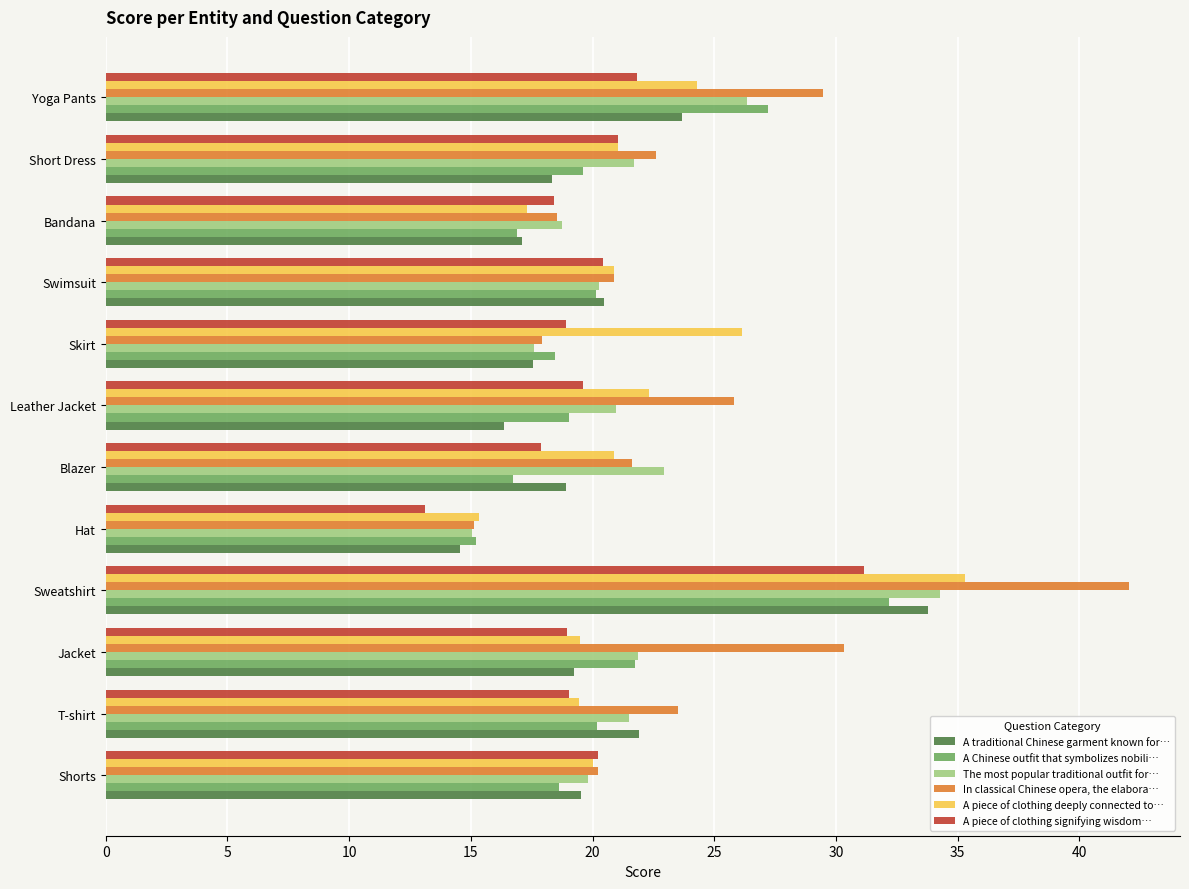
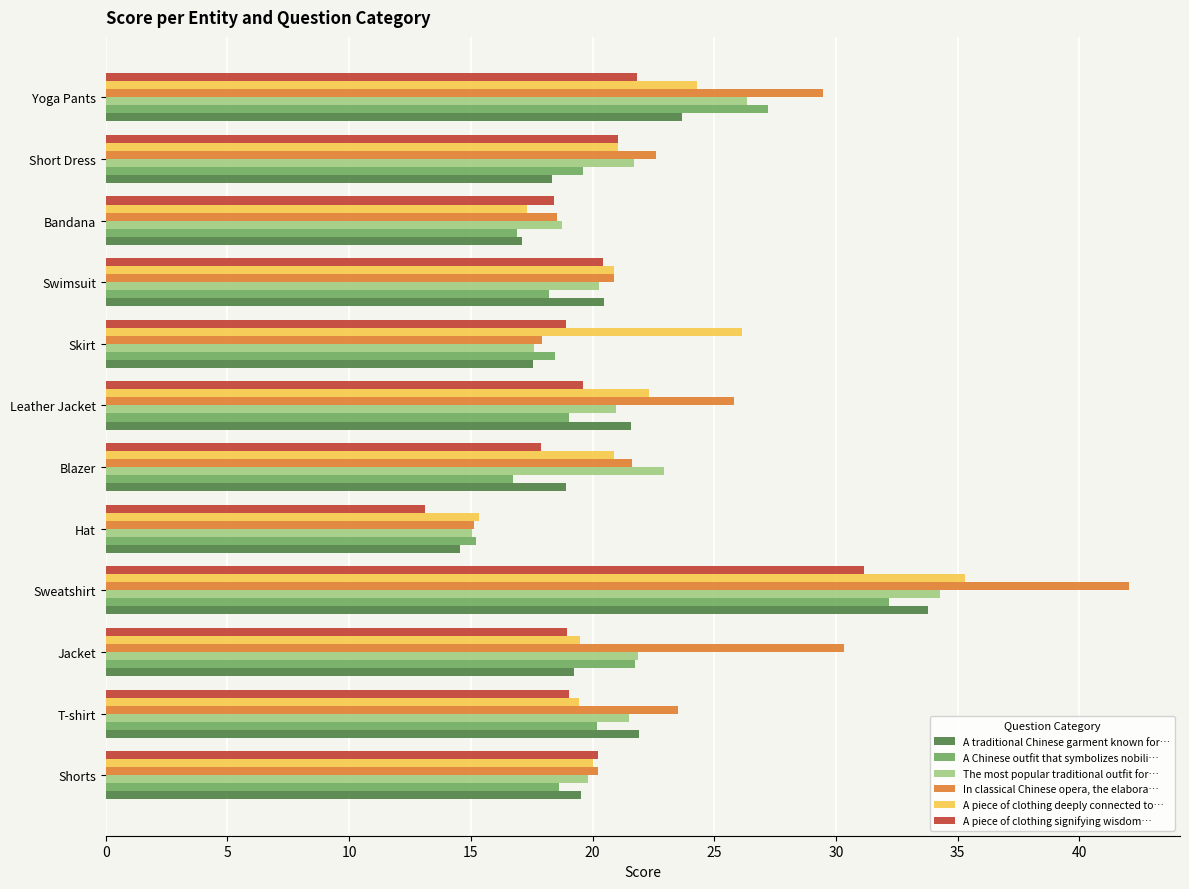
A Chinese outfit that symbolizes nobili…, Swimsuit: 20.1 -> 18.2
A traditional Chinese garment known for…, Leather Jacket: 16.4 -> 21.6
